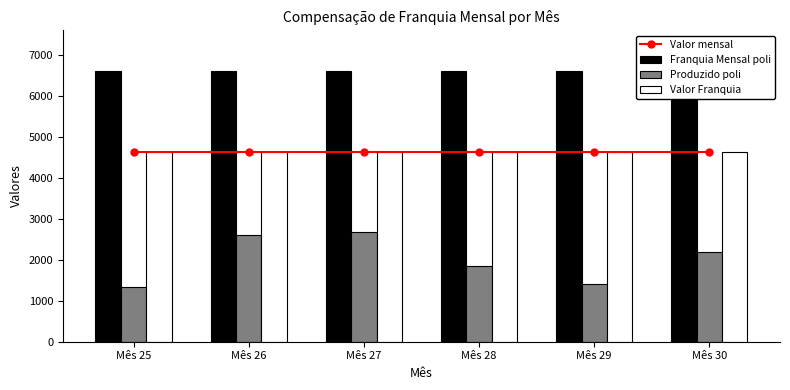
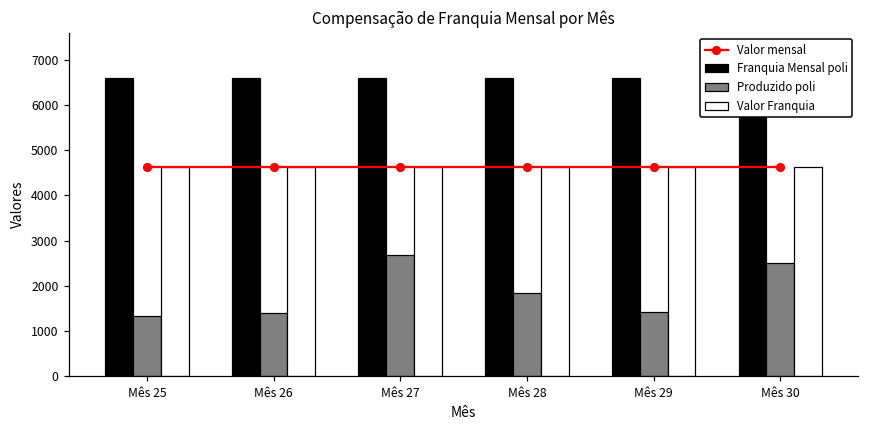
Produzido poli, Mês 26: 2600 -> 1400
Produzido poli, Mês 30: 2200 -> 2500
